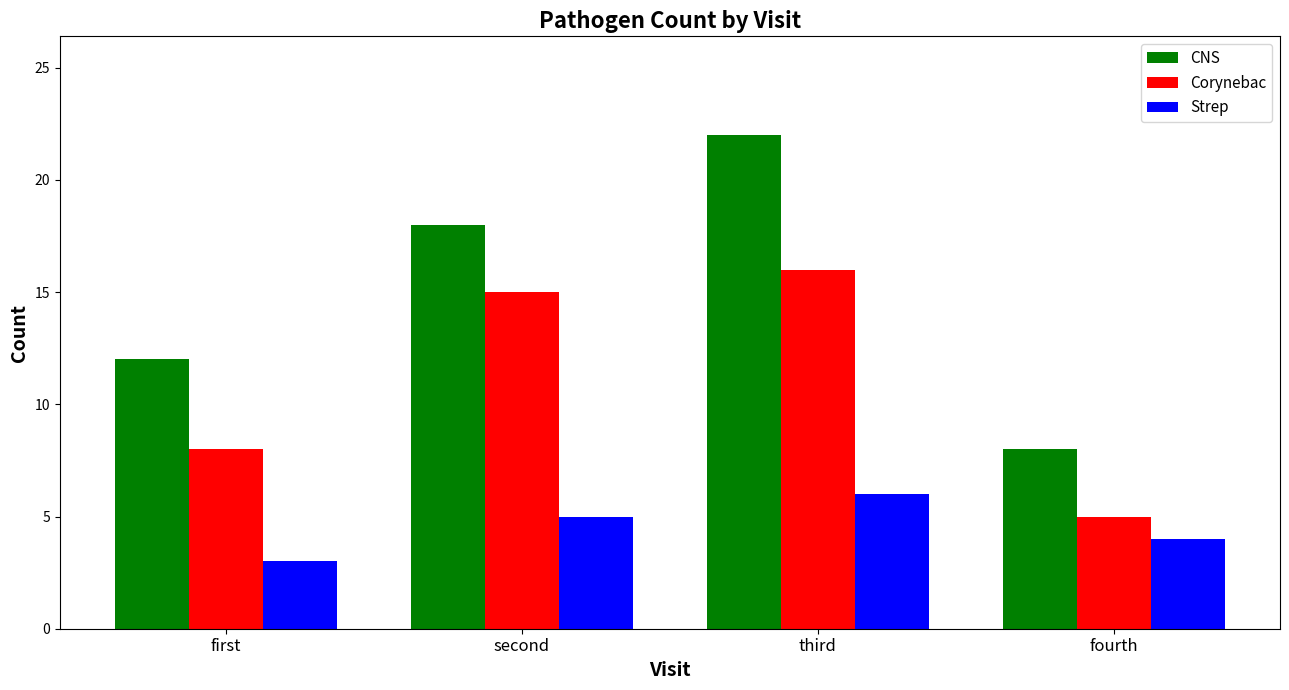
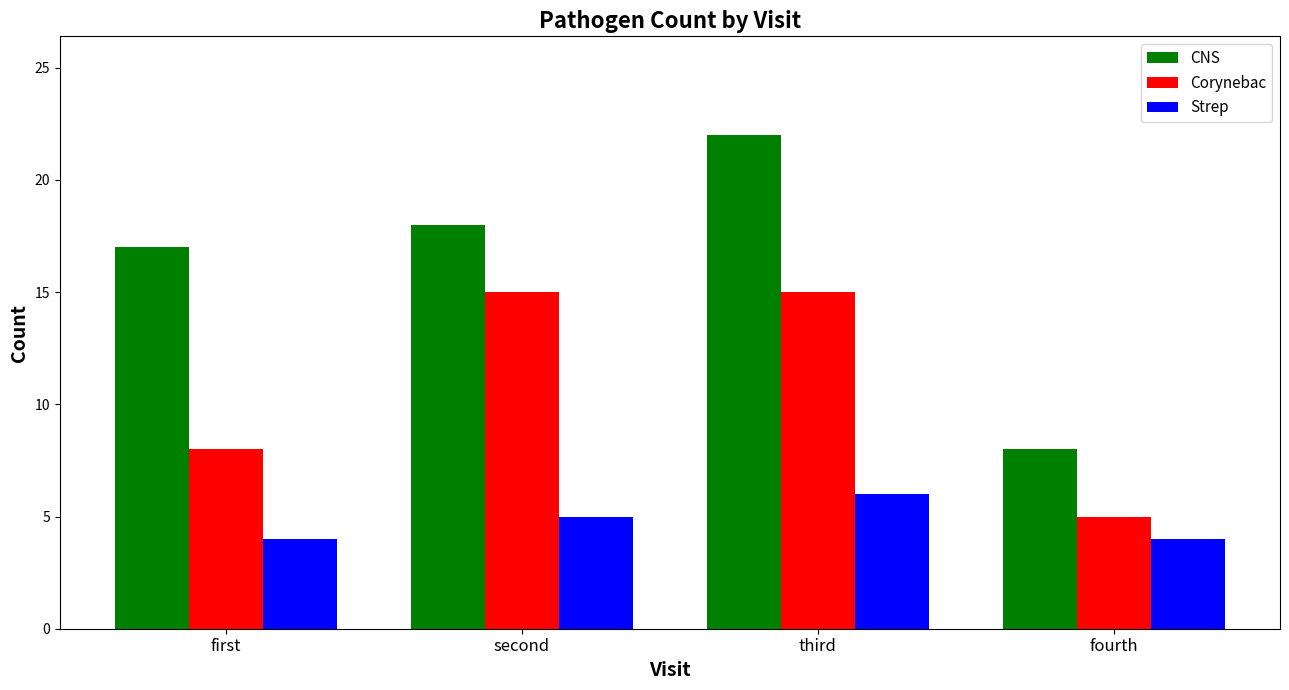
CNS, first: 12 -> 17
Strep, first: 3 -> 4
Corynebac, third: 16 -> 15
